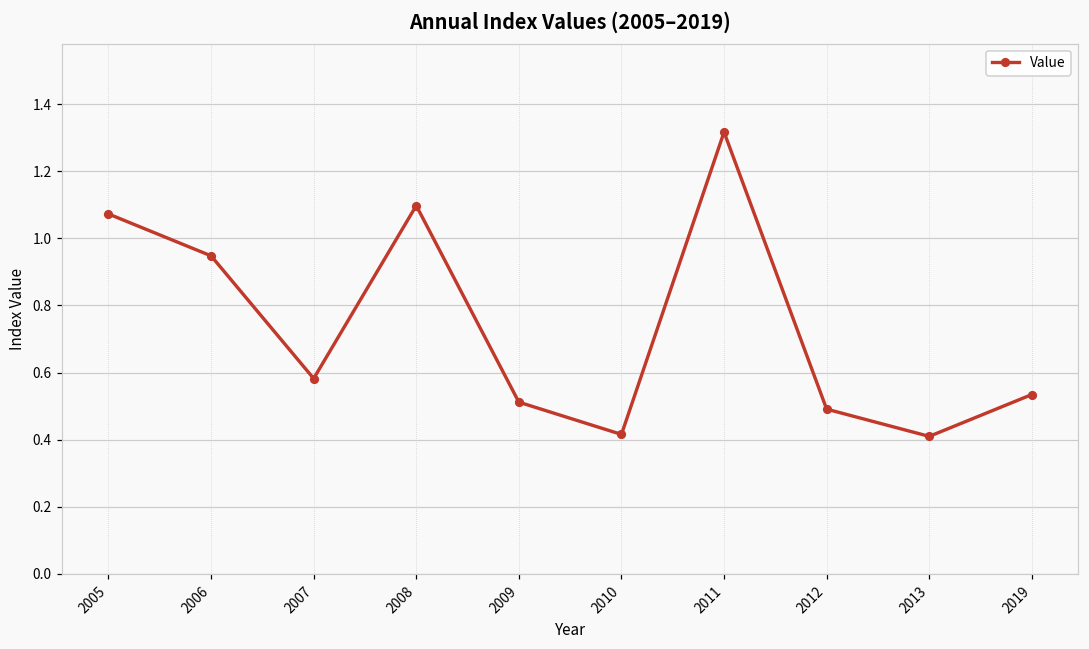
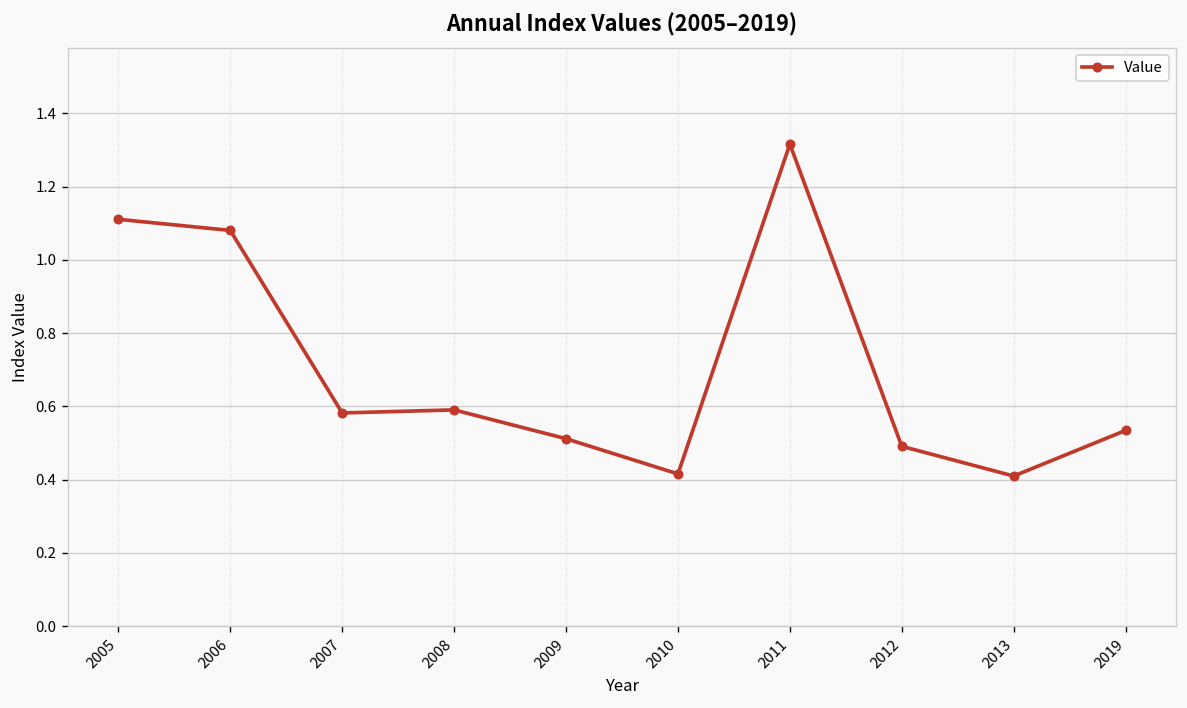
2005: 1.07 -> 1.11
2006: 0.95 -> 1.08
2008: 1.10 -> 0.59
